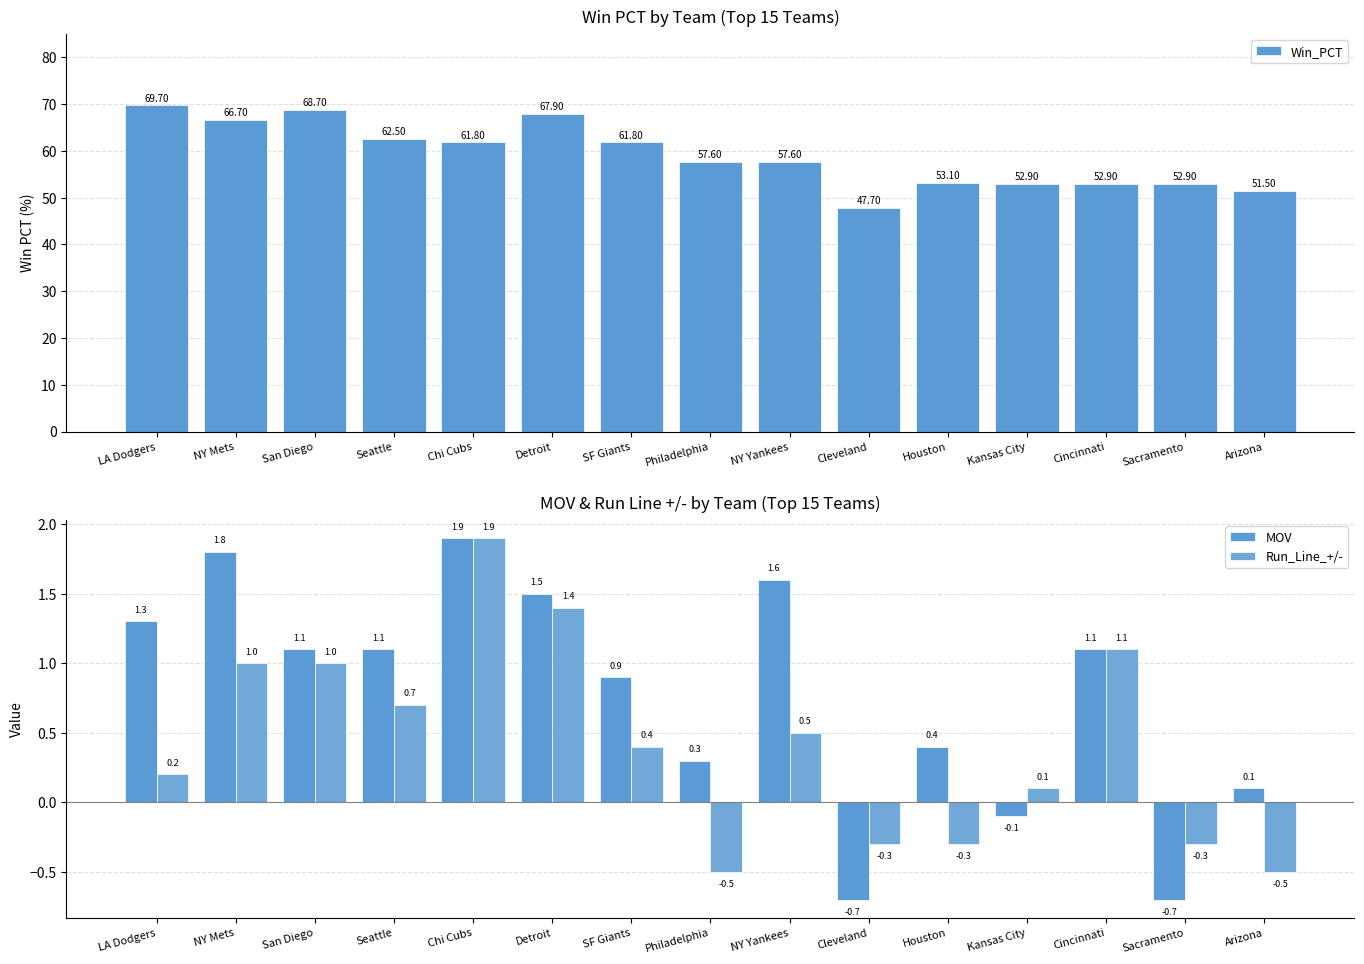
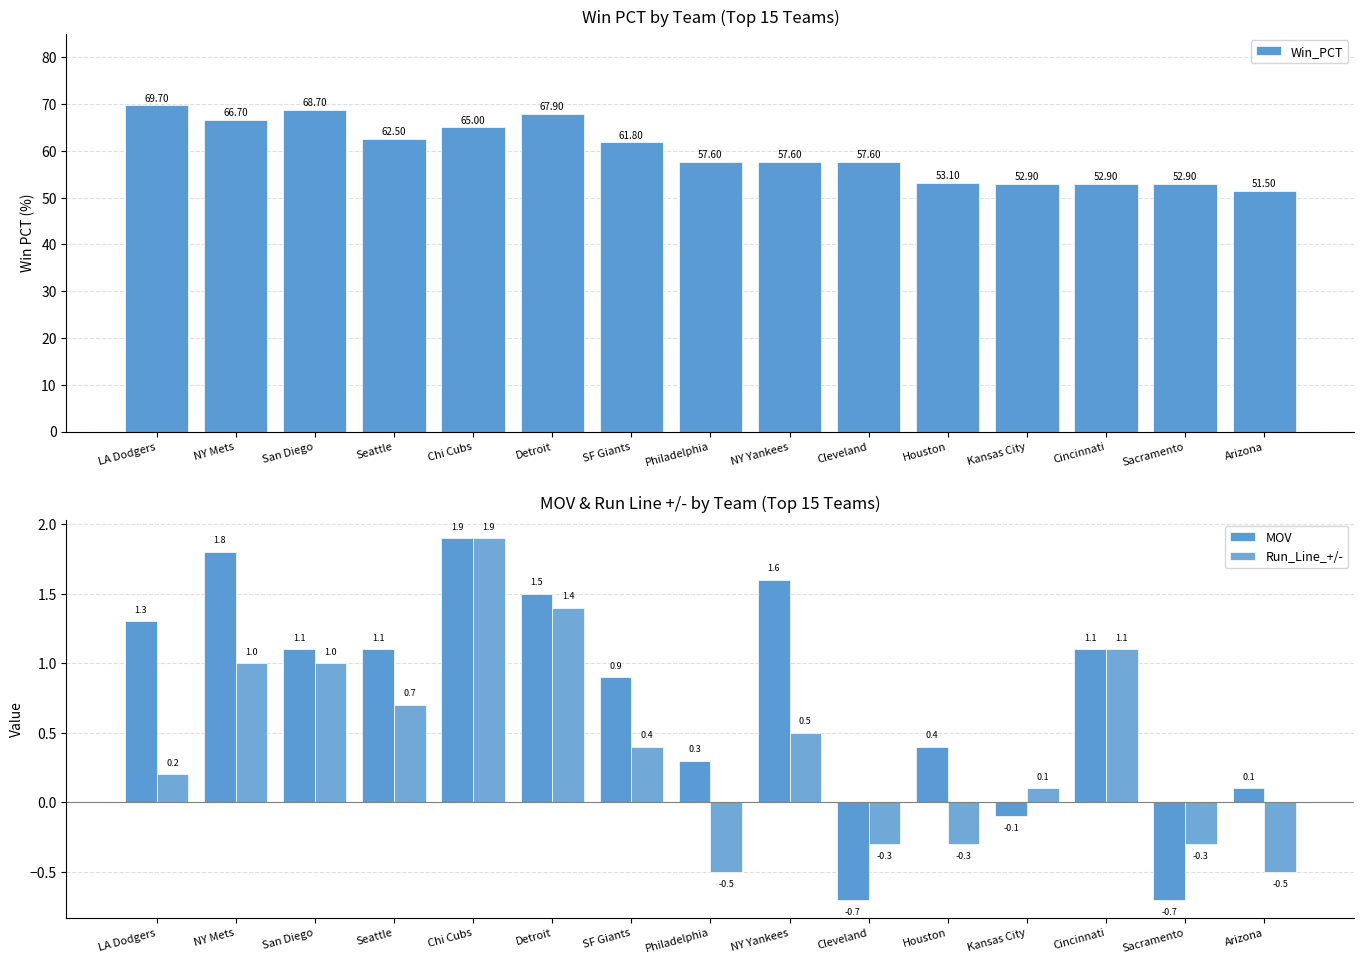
Win PCT by Team (Top 15 Teams), Chi Cubs: 61.80 -> 65.00
Win PCT by Team (Top 15 Teams), Cleveland: 47.70 -> 57.60
